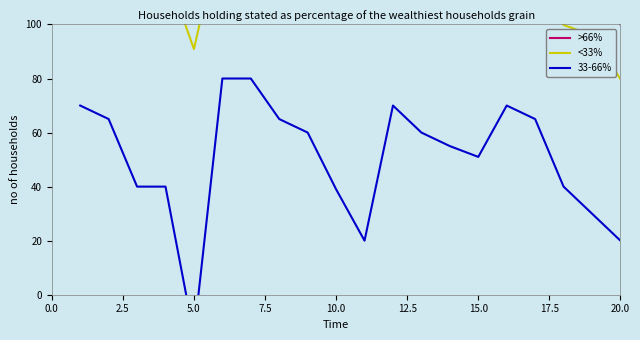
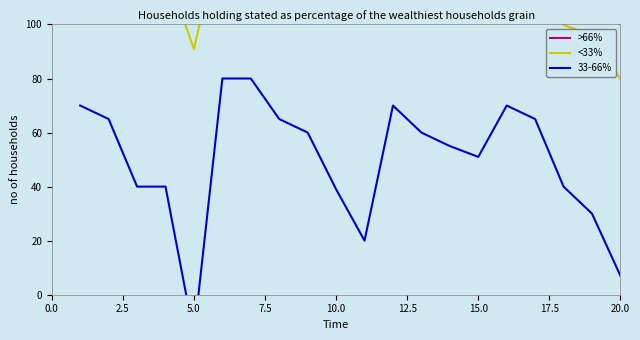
33-66%, 20.0: 20 -> 7
